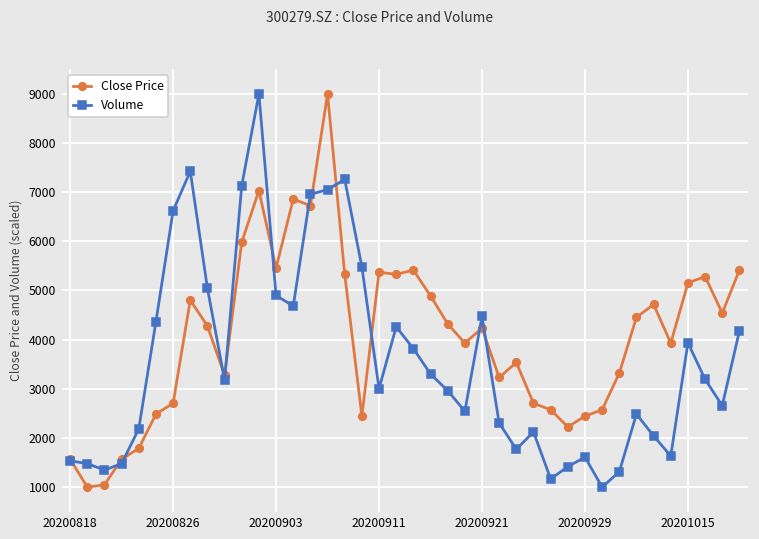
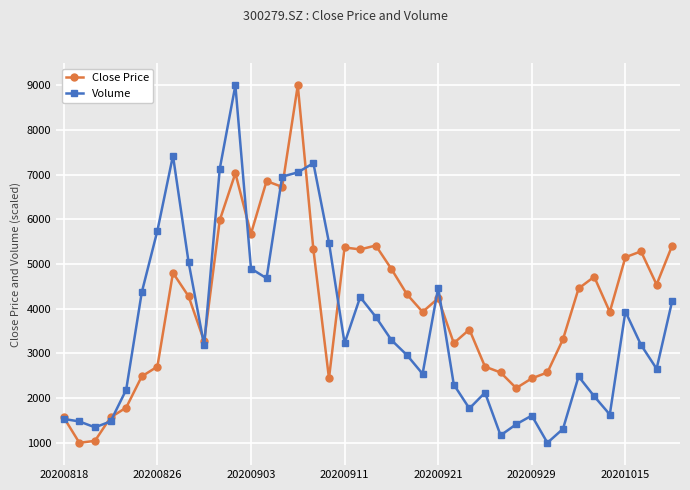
Volume, 20200826: 6600 -> 5700
Close Price, 20200903: 5500 -> 5700
Volume, 20200911: 3000 -> 3200
